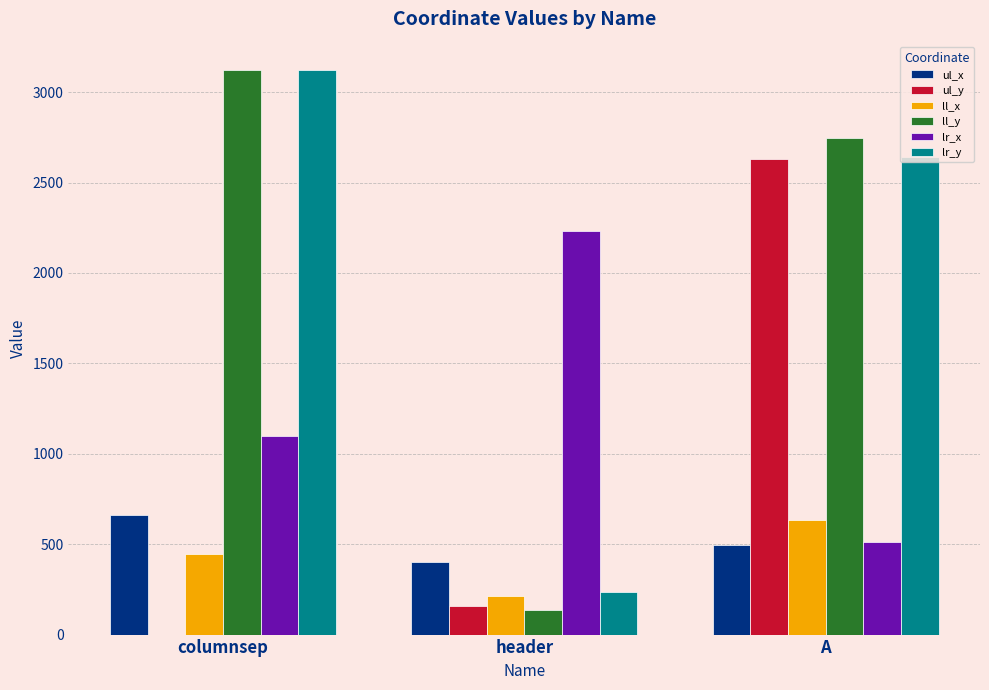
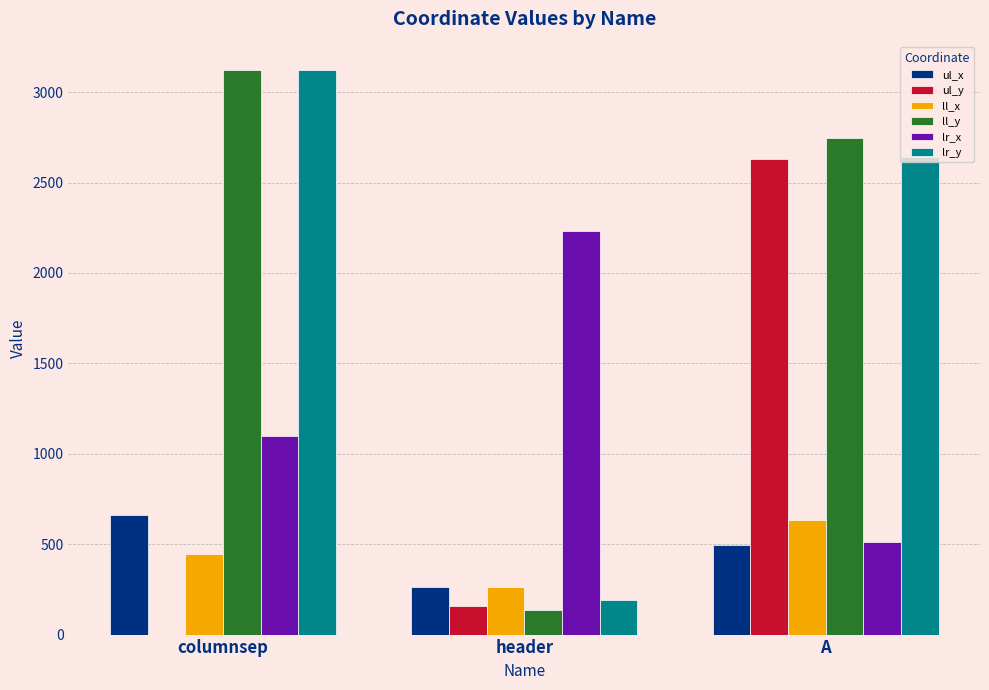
ul_x, header: 400 -> 270
ll_x, header: 210 -> 270
lr_y, header: 240 -> 190
